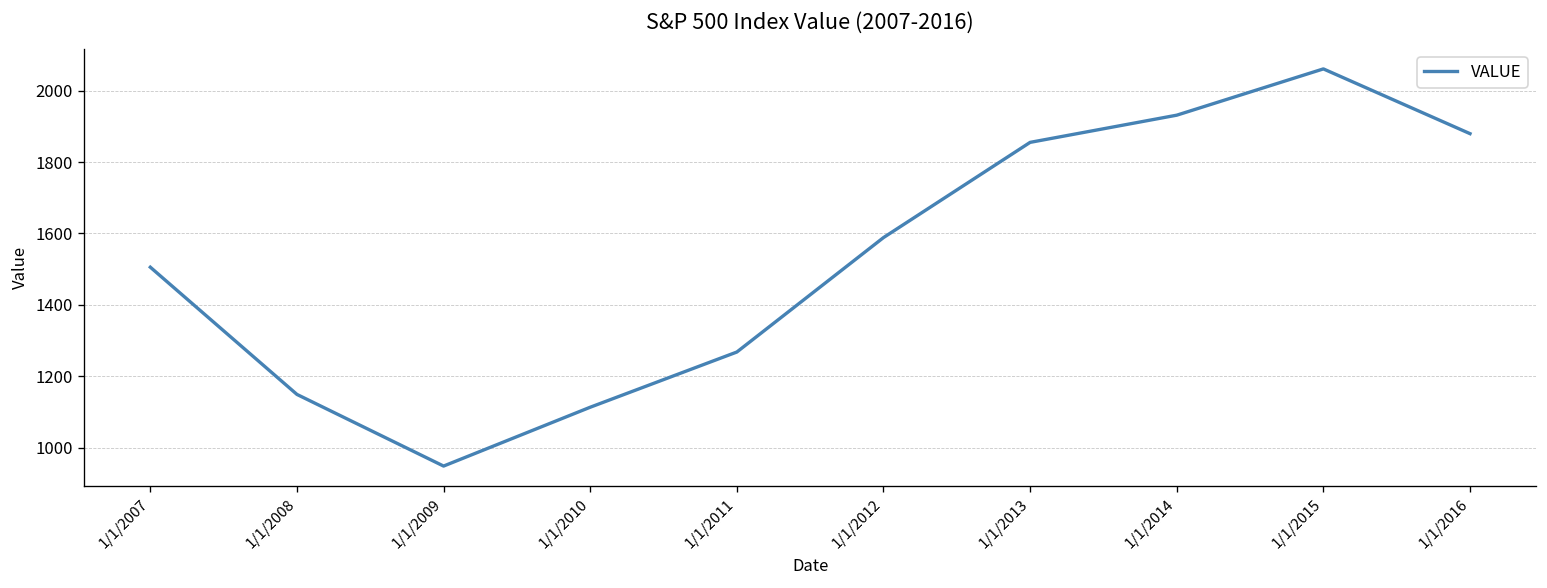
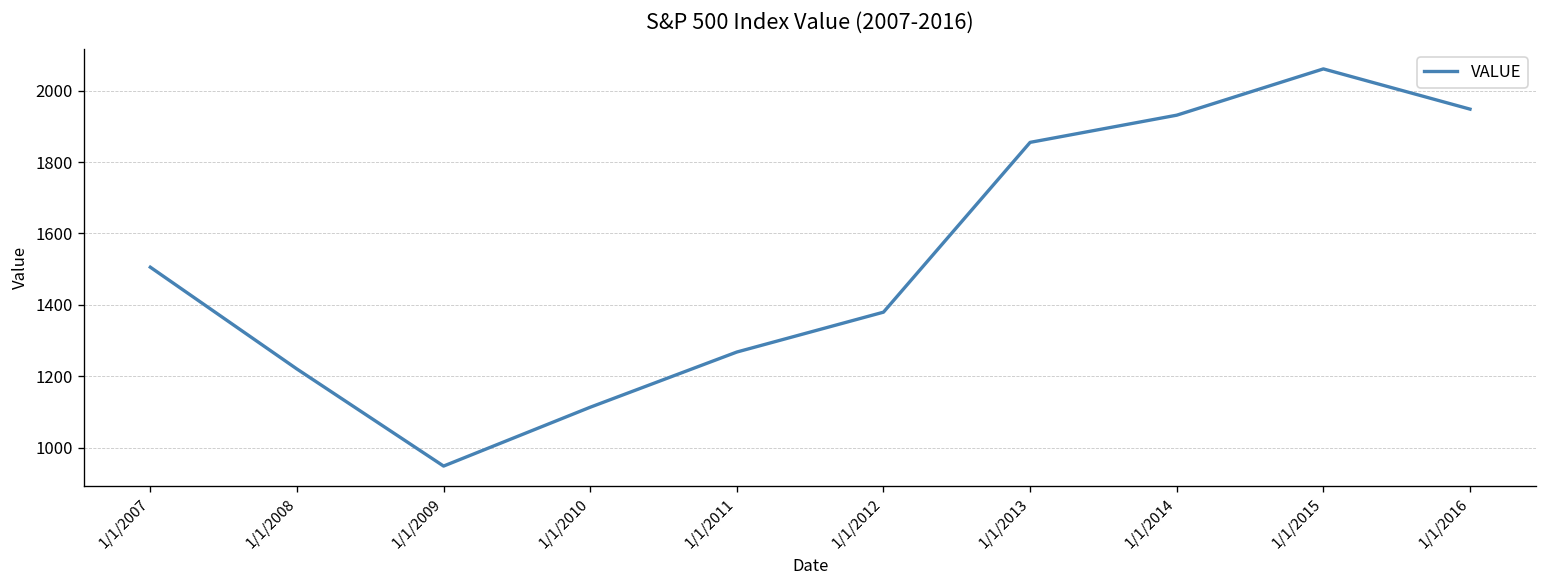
1/1/2008: 1150 -> 1220
1/1/2012: 1590 -> 1380
1/1/2016: 1880 -> 1950
